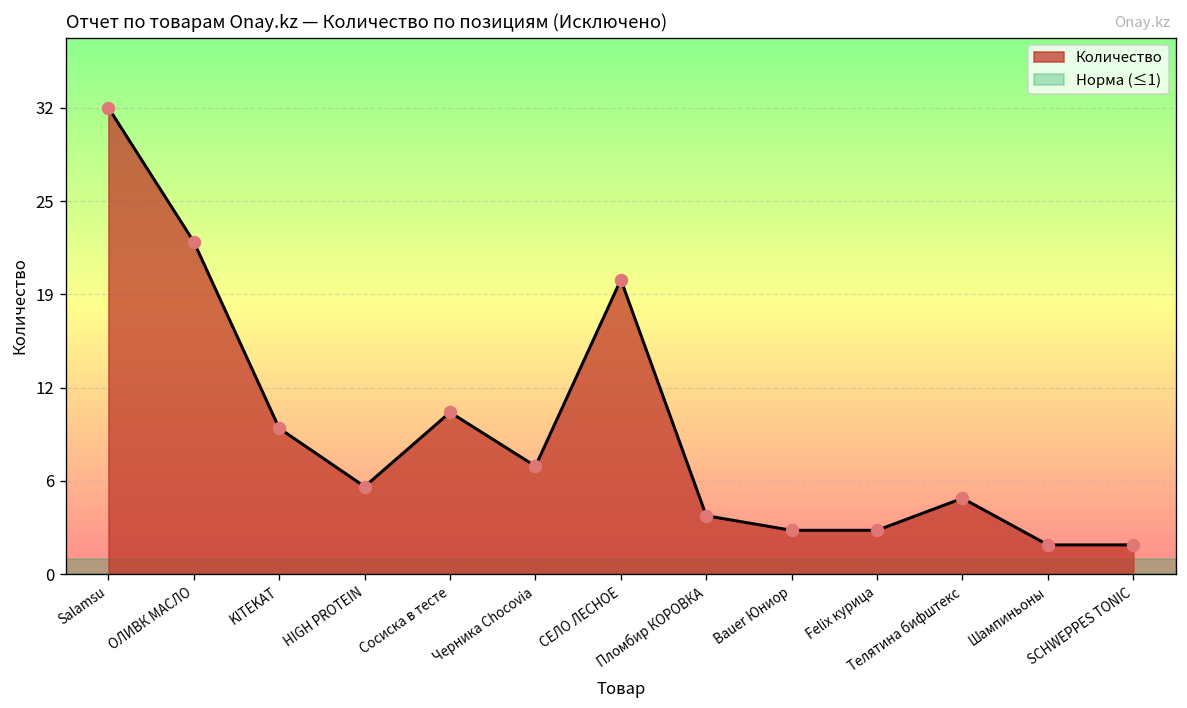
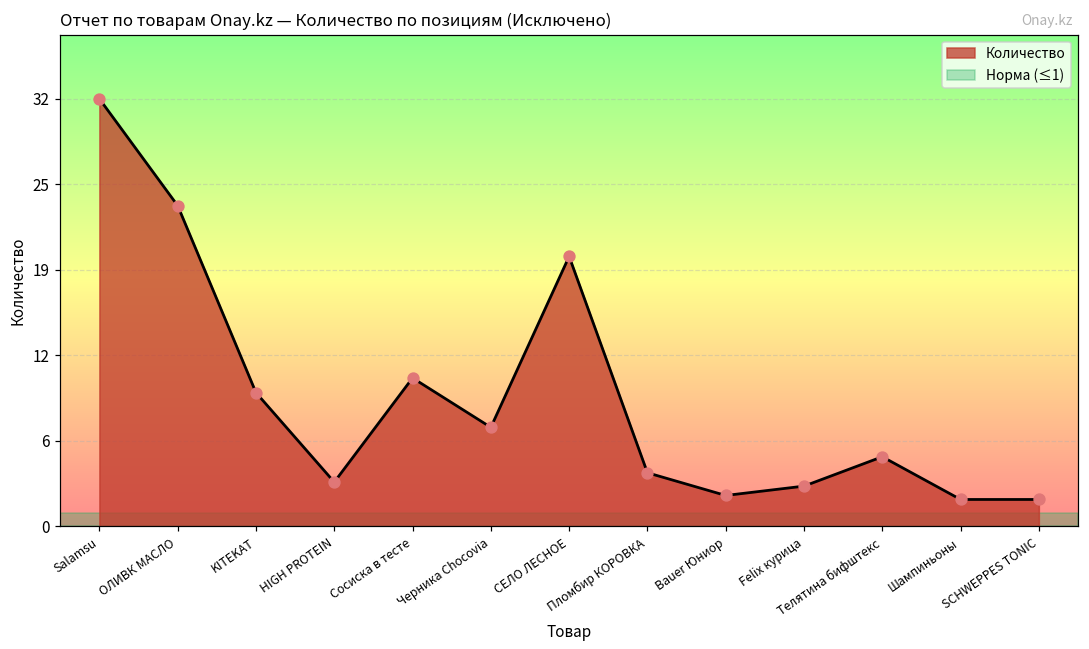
ОЛИВК МАСЛО: 22.8 -> 24.0
HIGH PROTEIN: 6.0 -> 3.3
Bauer Юниор: 3.0 -> 2.3
